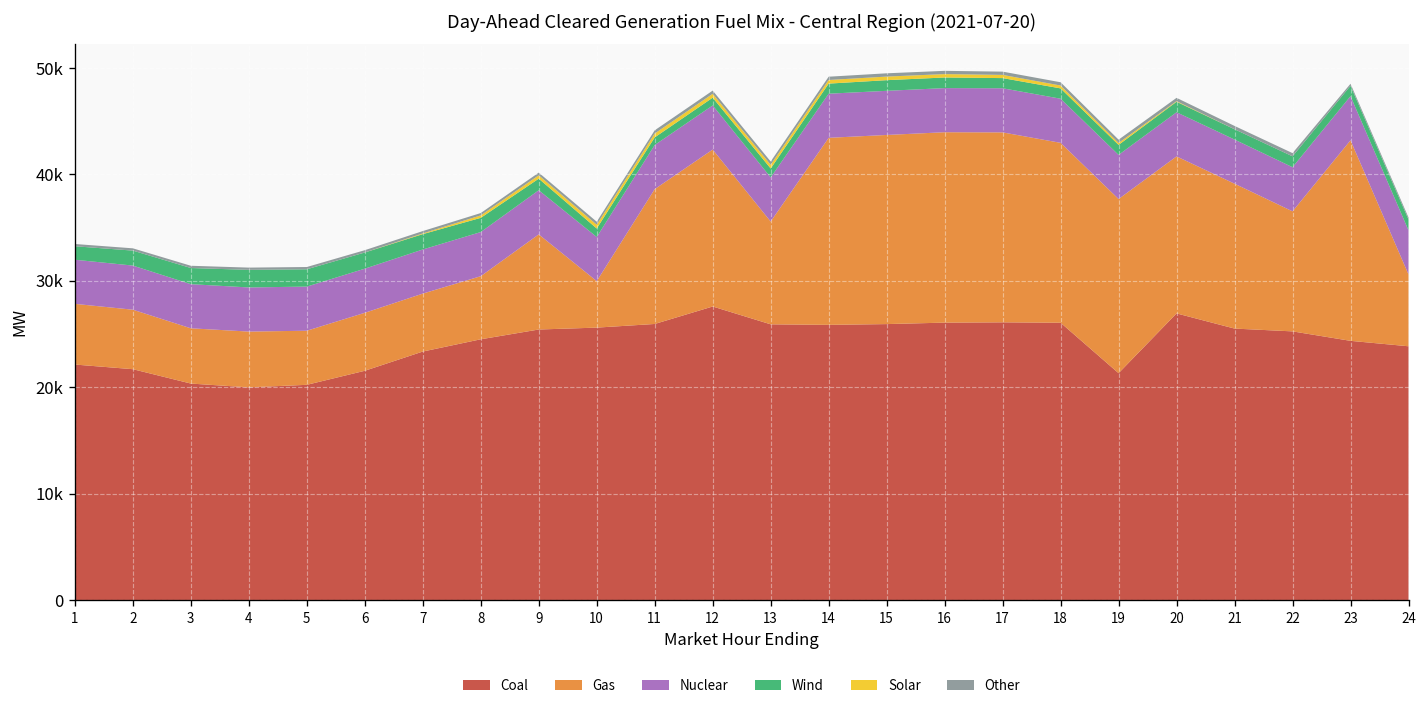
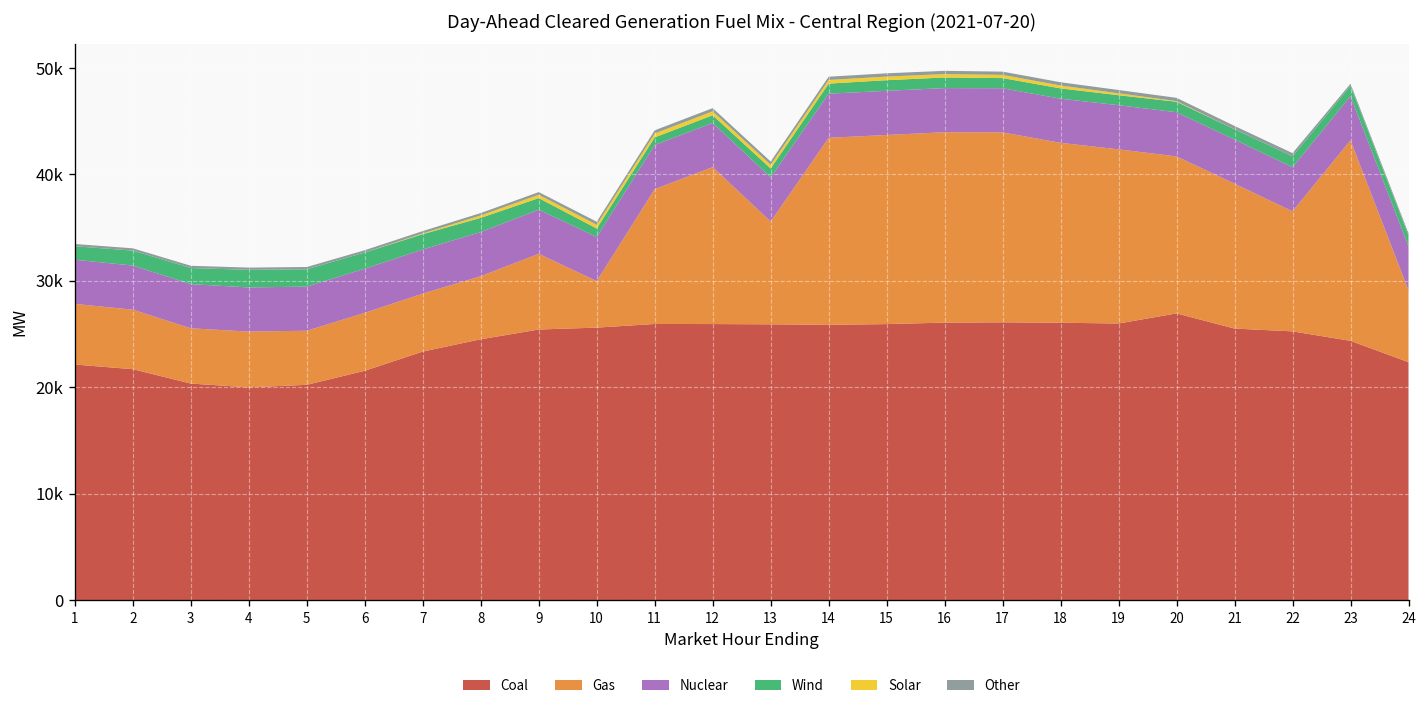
Gas, 9: 9000 -> 7000
Coal, 12: 28000 -> 26000
Coal, 19: 21000 -> 26000
Coal, 24: 24000 -> 22000
